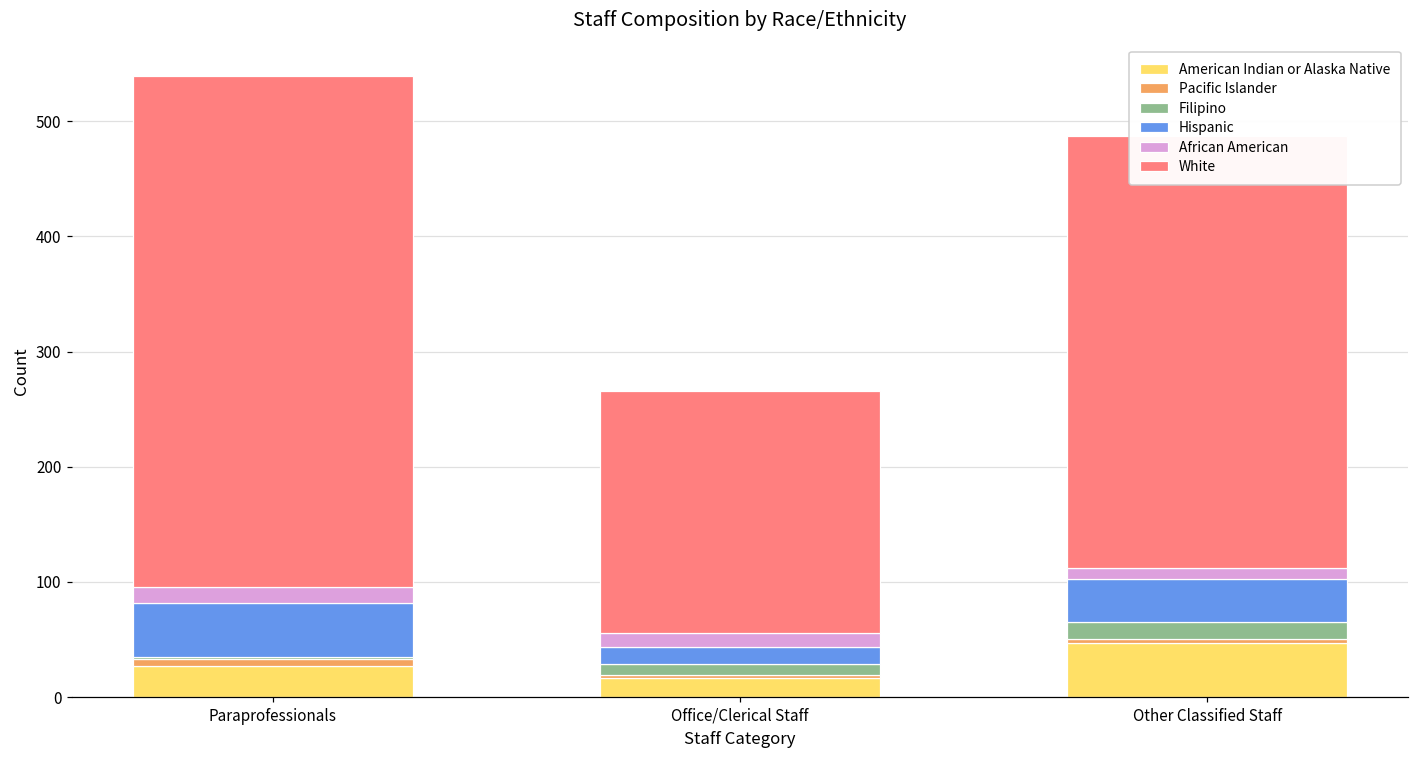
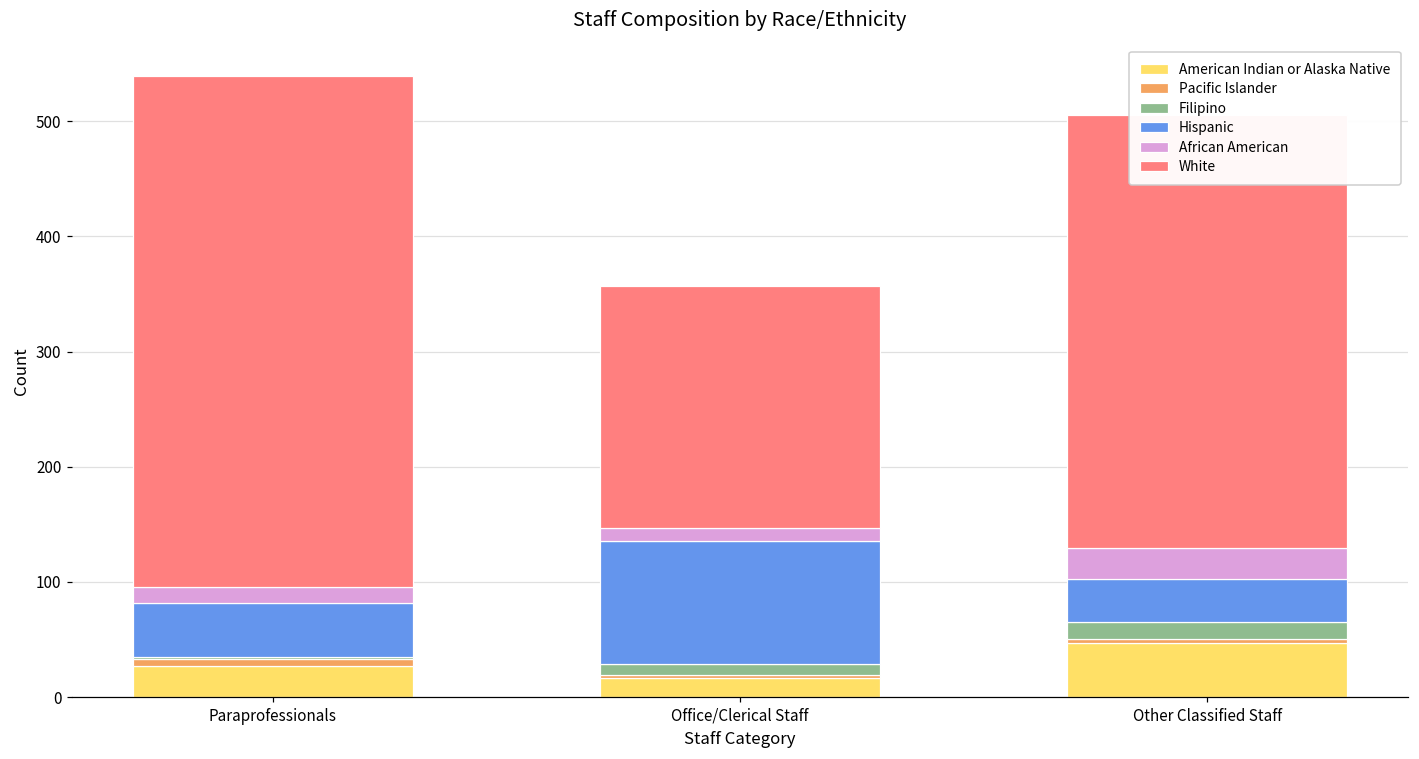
Hispanic, Office/Clerical Staff: 15 -> 107
African American, Other Classified Staff: 9 -> 27
